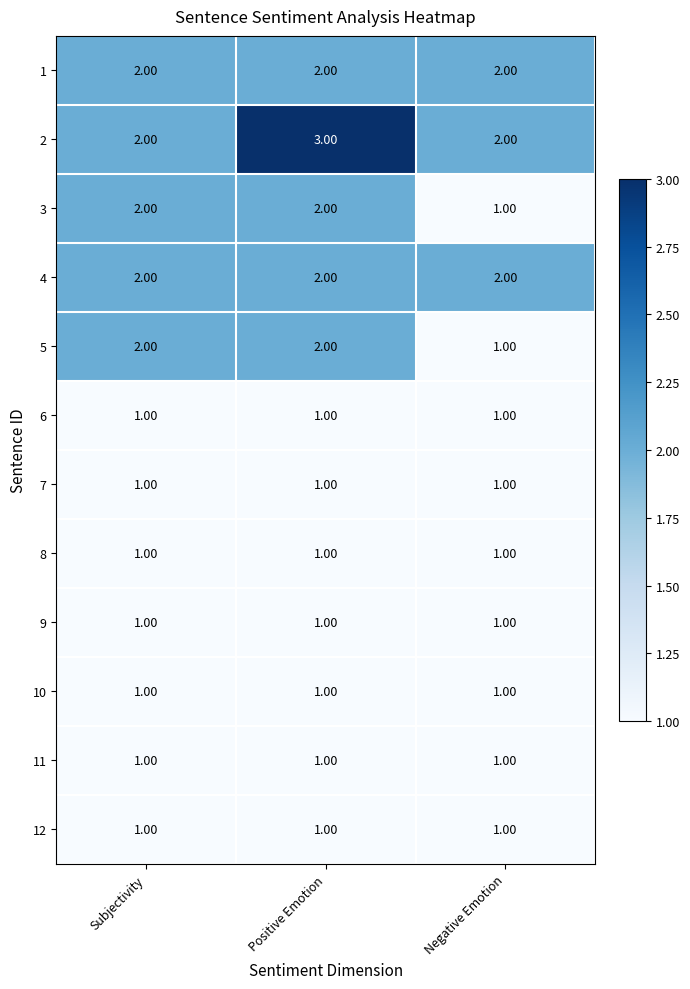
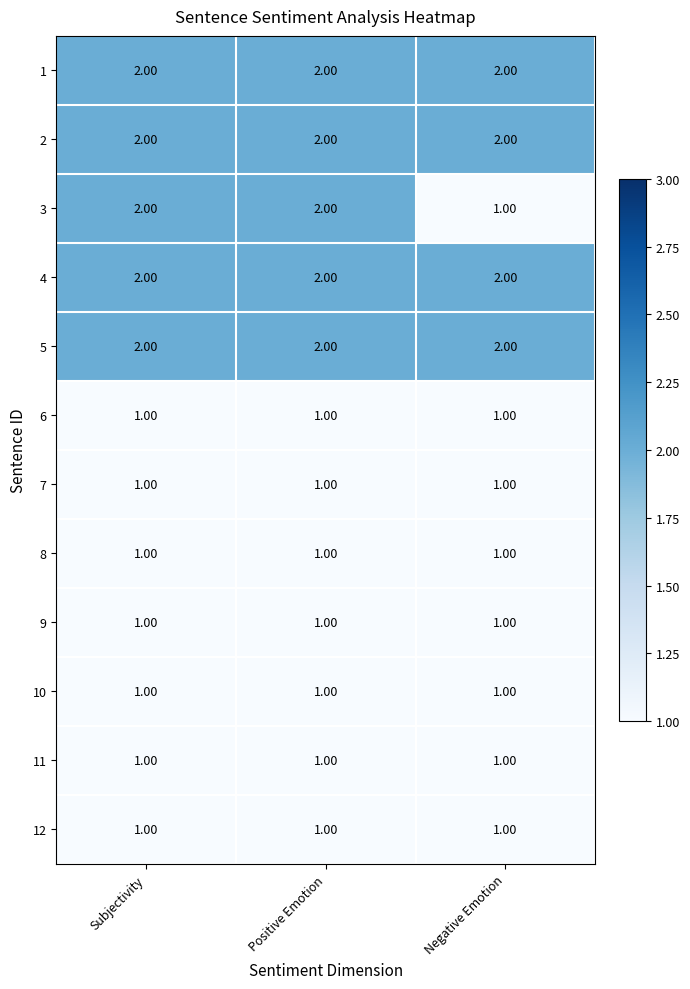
2, Positive Emotion: 3.00 -> 2.00
5, Negative Emotion: 1.00 -> 2.00
